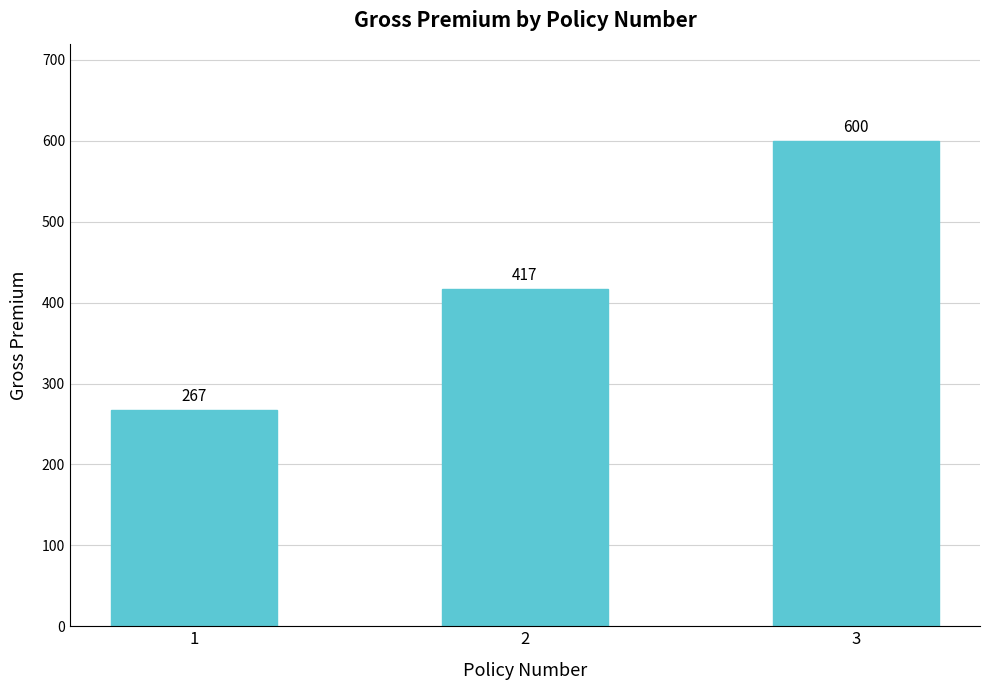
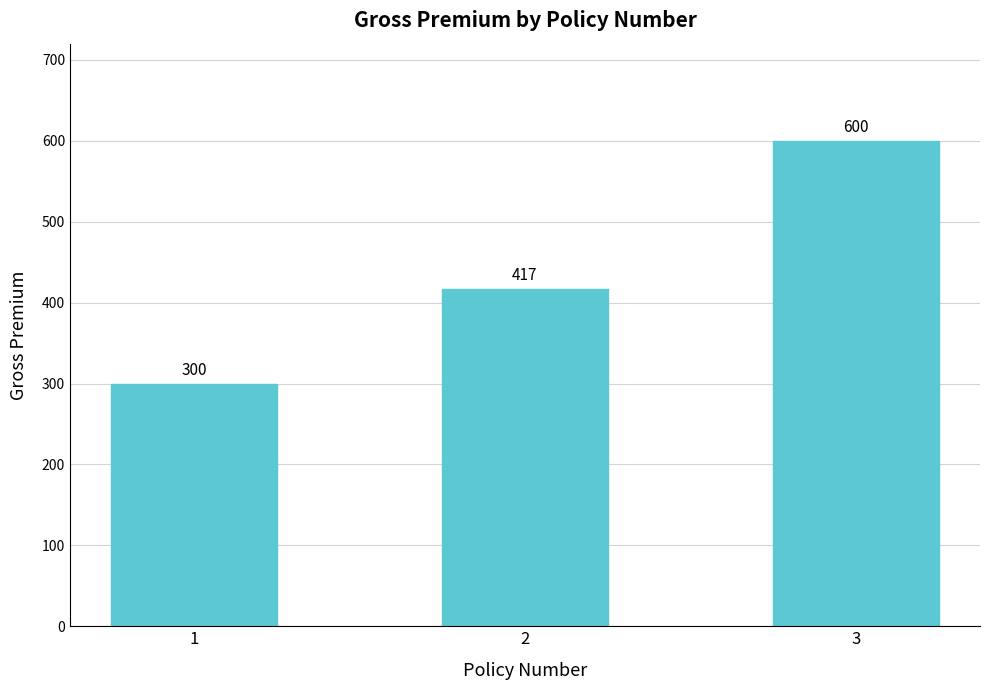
1: 267 -> 300
